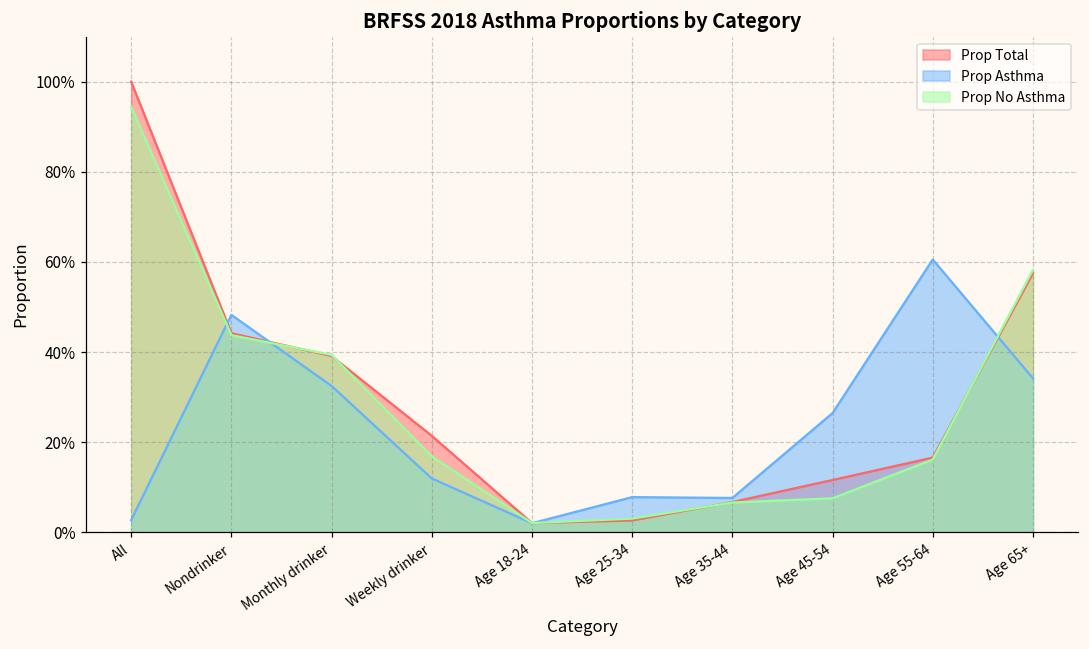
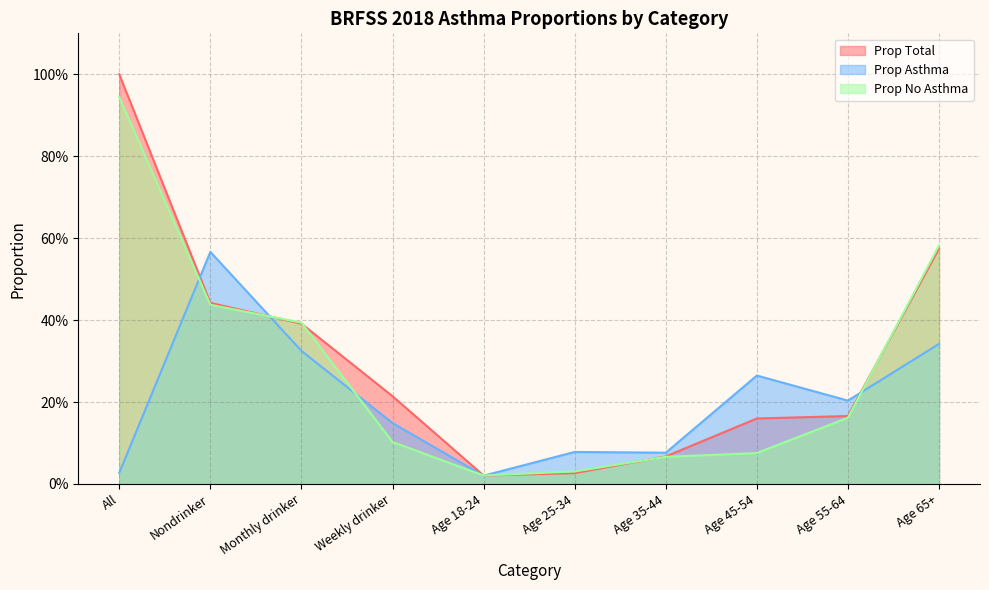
Prop Asthma, Nondrinker: 48% -> 57%
Prop Asthma, Weekly drinker: 12% -> 15%
Prop No Asthma, Weekly drinker: 17% -> 10%
Prop Total, Age 45-54: 12% -> 16%
Prop Asthma, Age 55-64: 61% -> 20%
